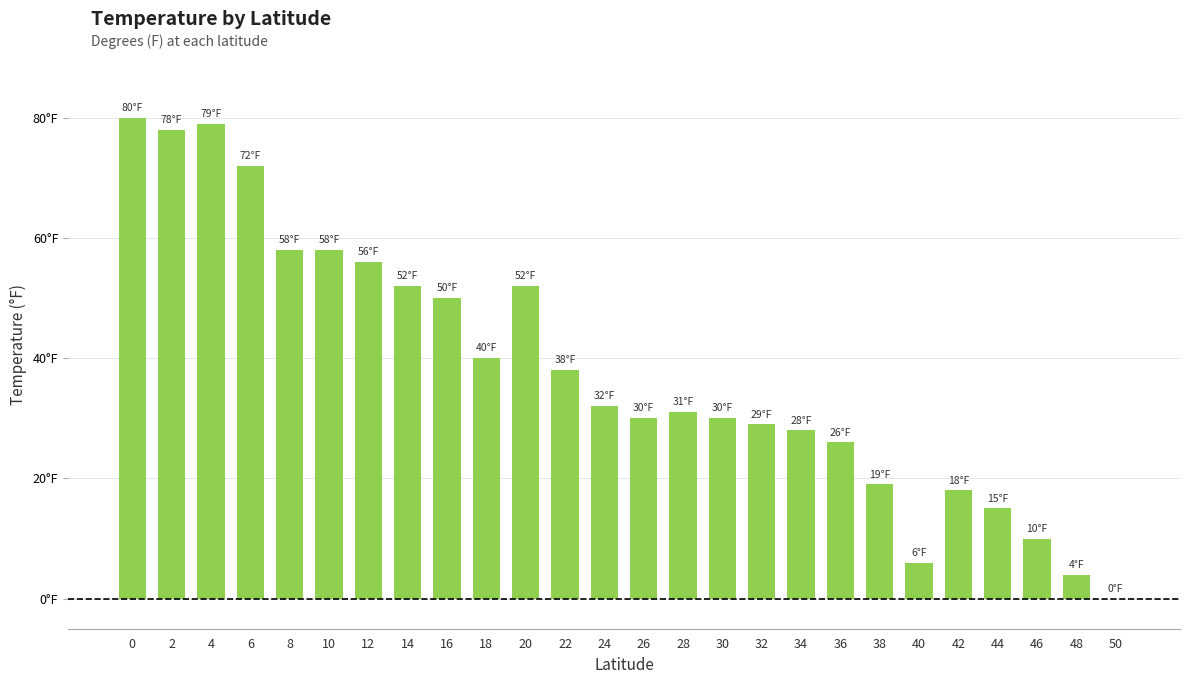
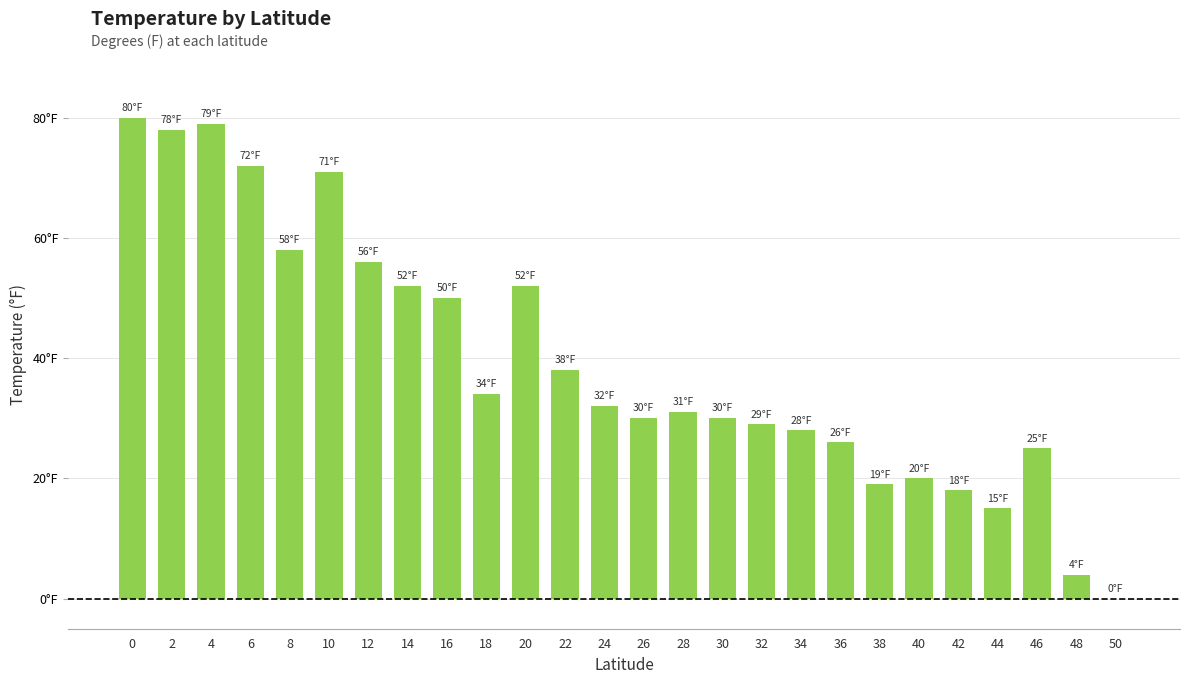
10: 58°F -> 71°F
18: 40°F -> 34°F
40: 6°F -> 20°F
46: 10°F -> 25°F
